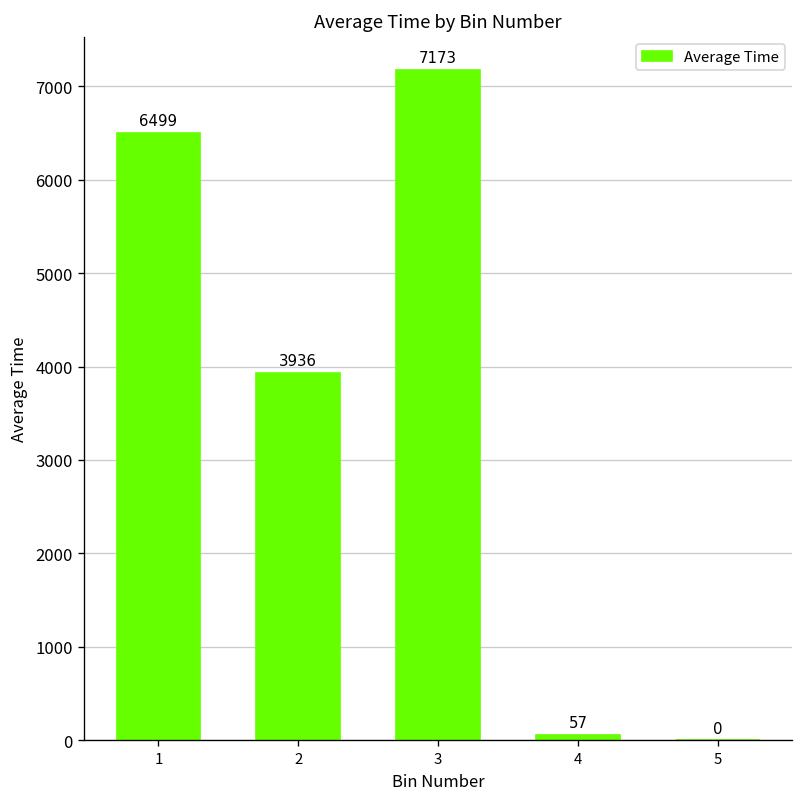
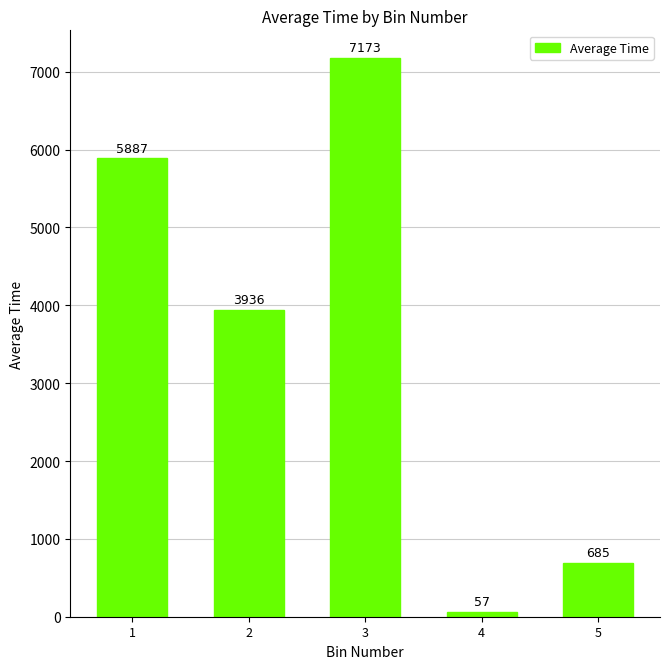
1: 6499 -> 5887
5: 0 -> 685
